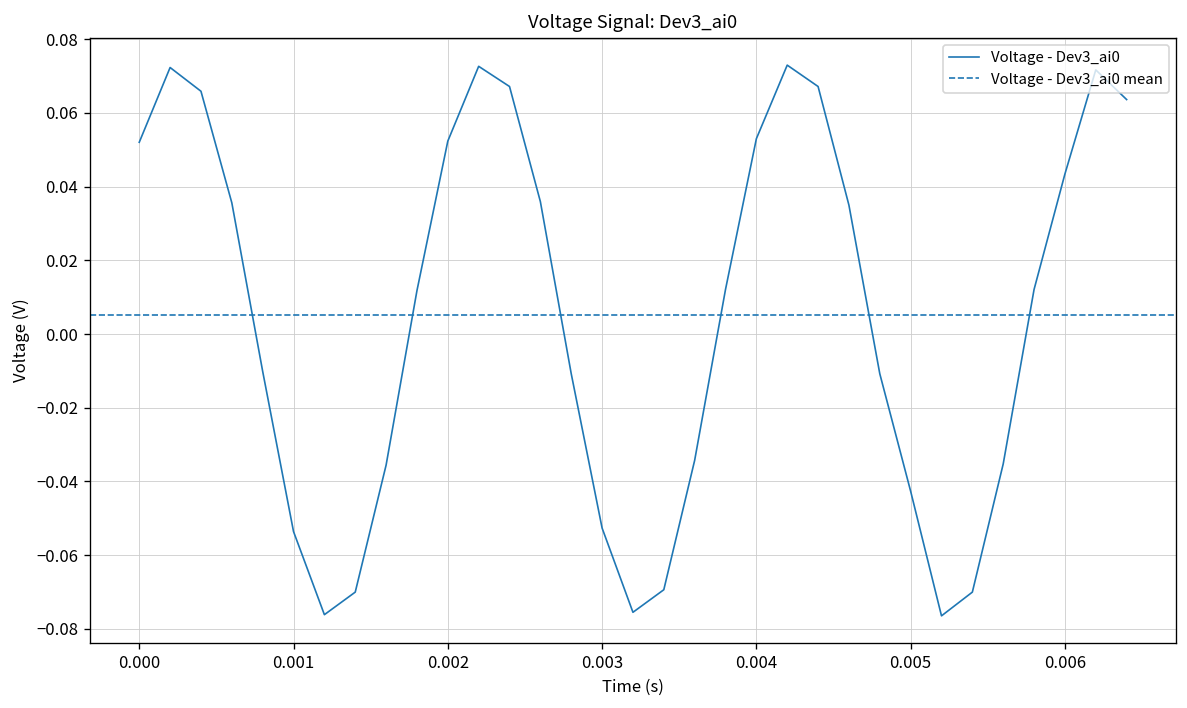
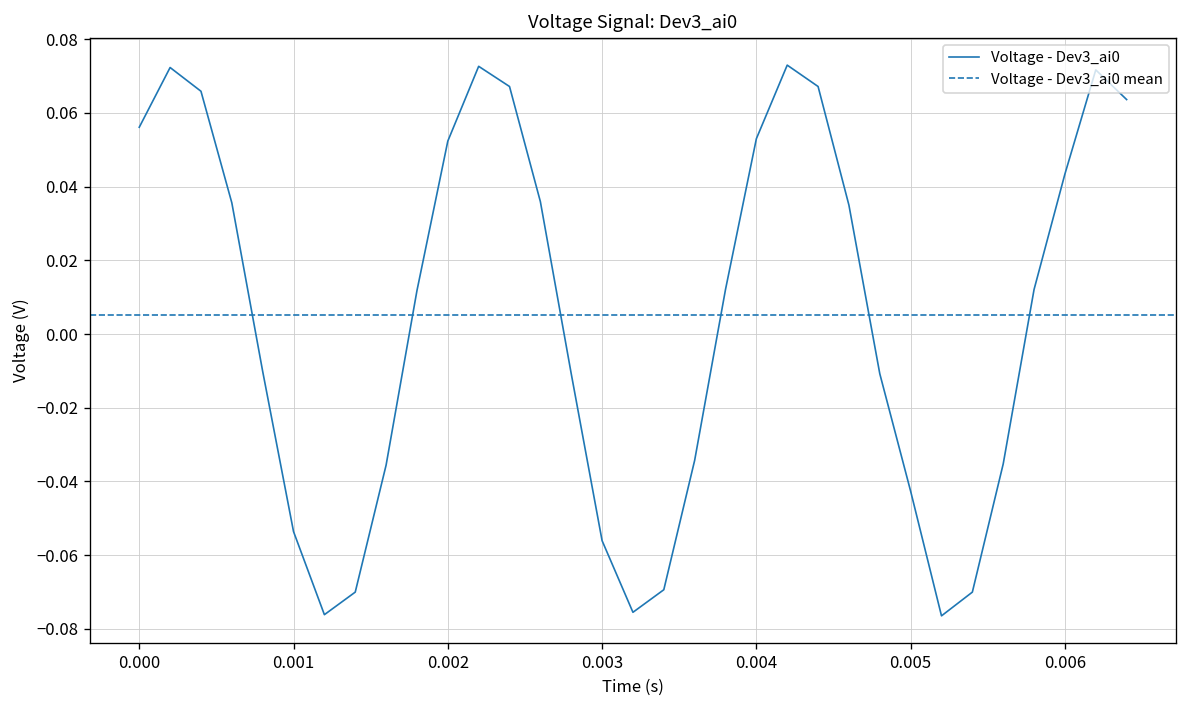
0.000: 0.052 -> 0.056
0.003: -0.053 -> -0.056
